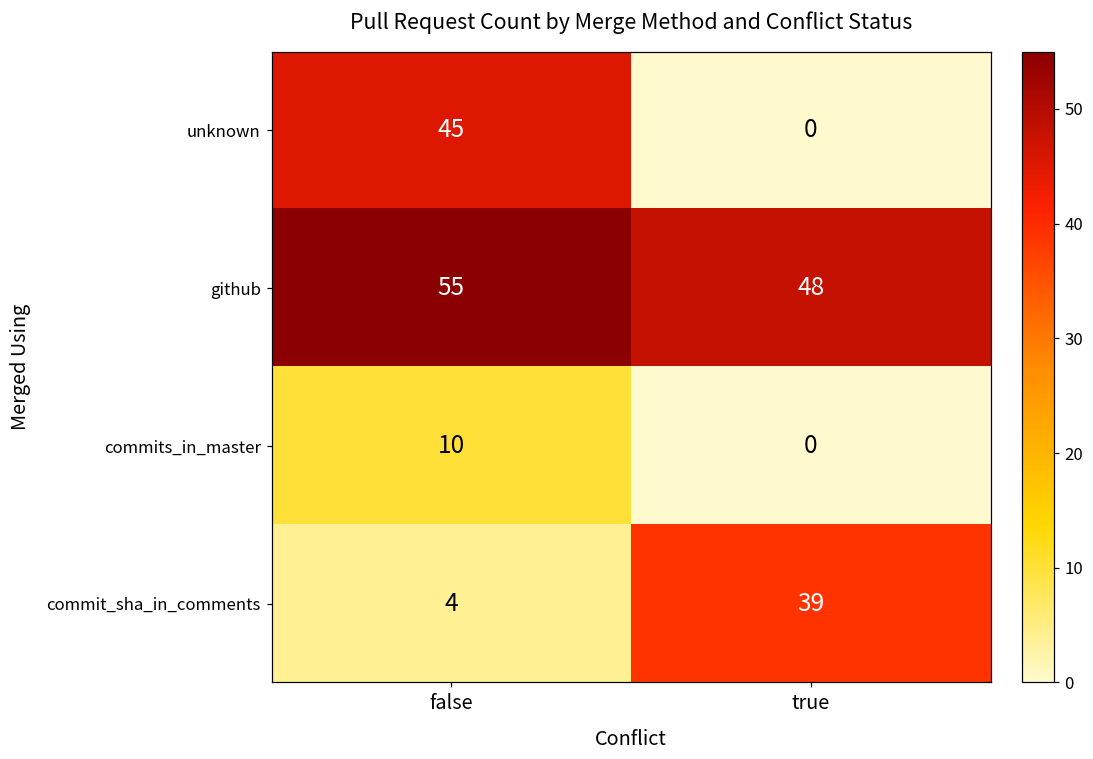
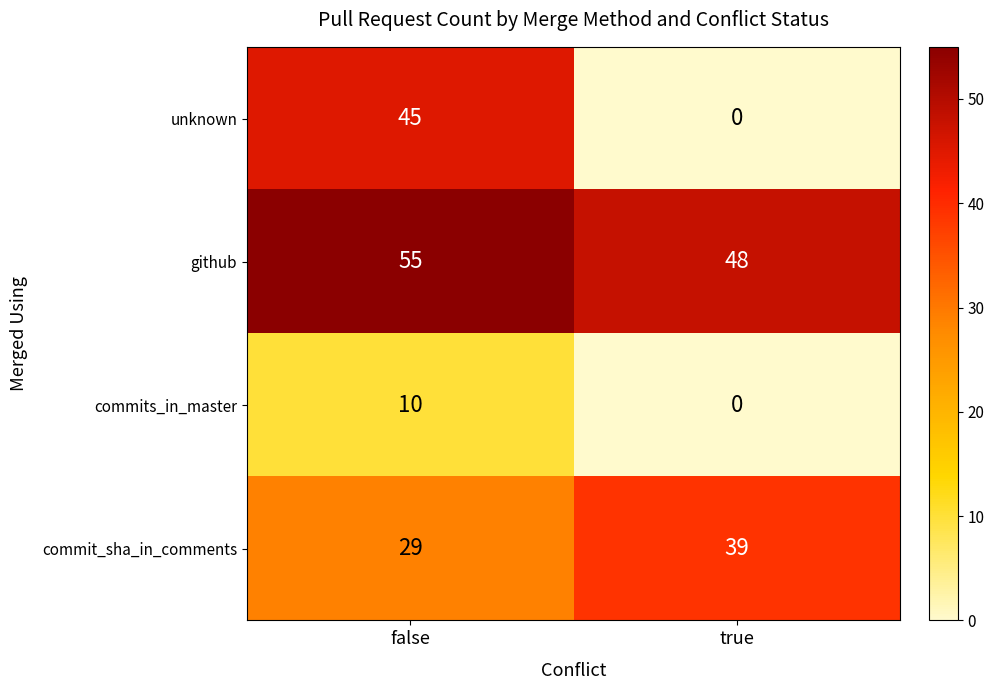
commit_sha_in_comments, false: 4 -> 29
